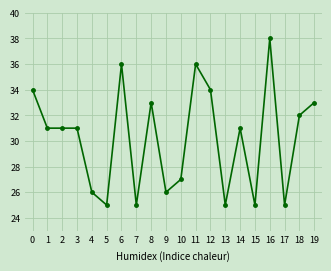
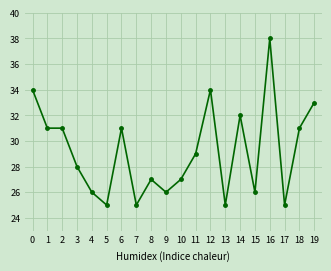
3: 31 -> 28
6: 36 -> 31
8: 33 -> 27
11: 36 -> 29
14: 31 -> 32
15: 25 -> 26
18: 32 -> 31
